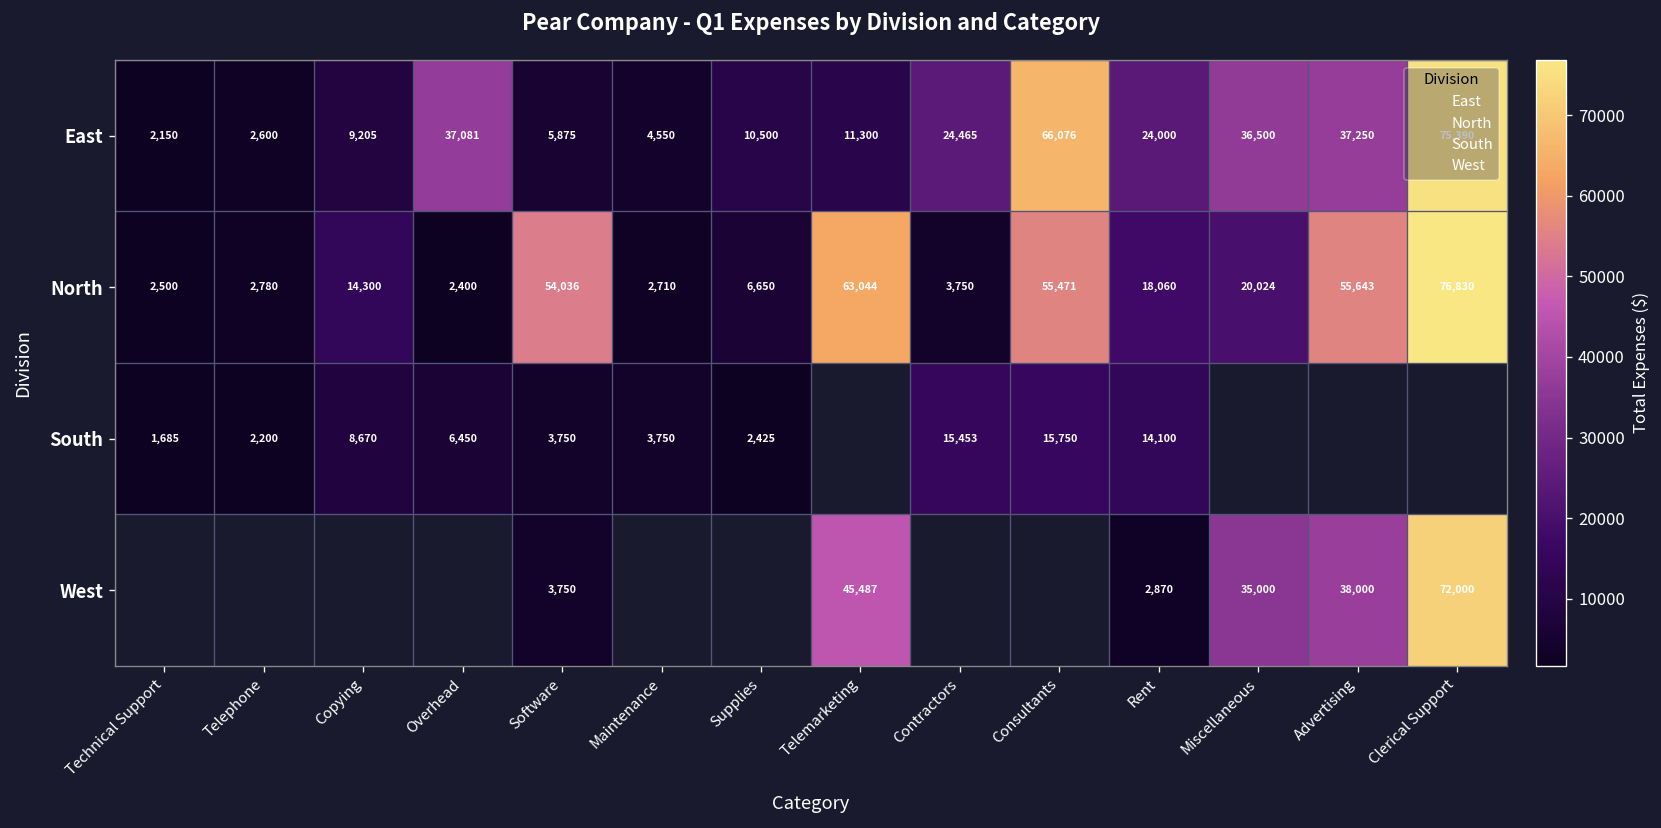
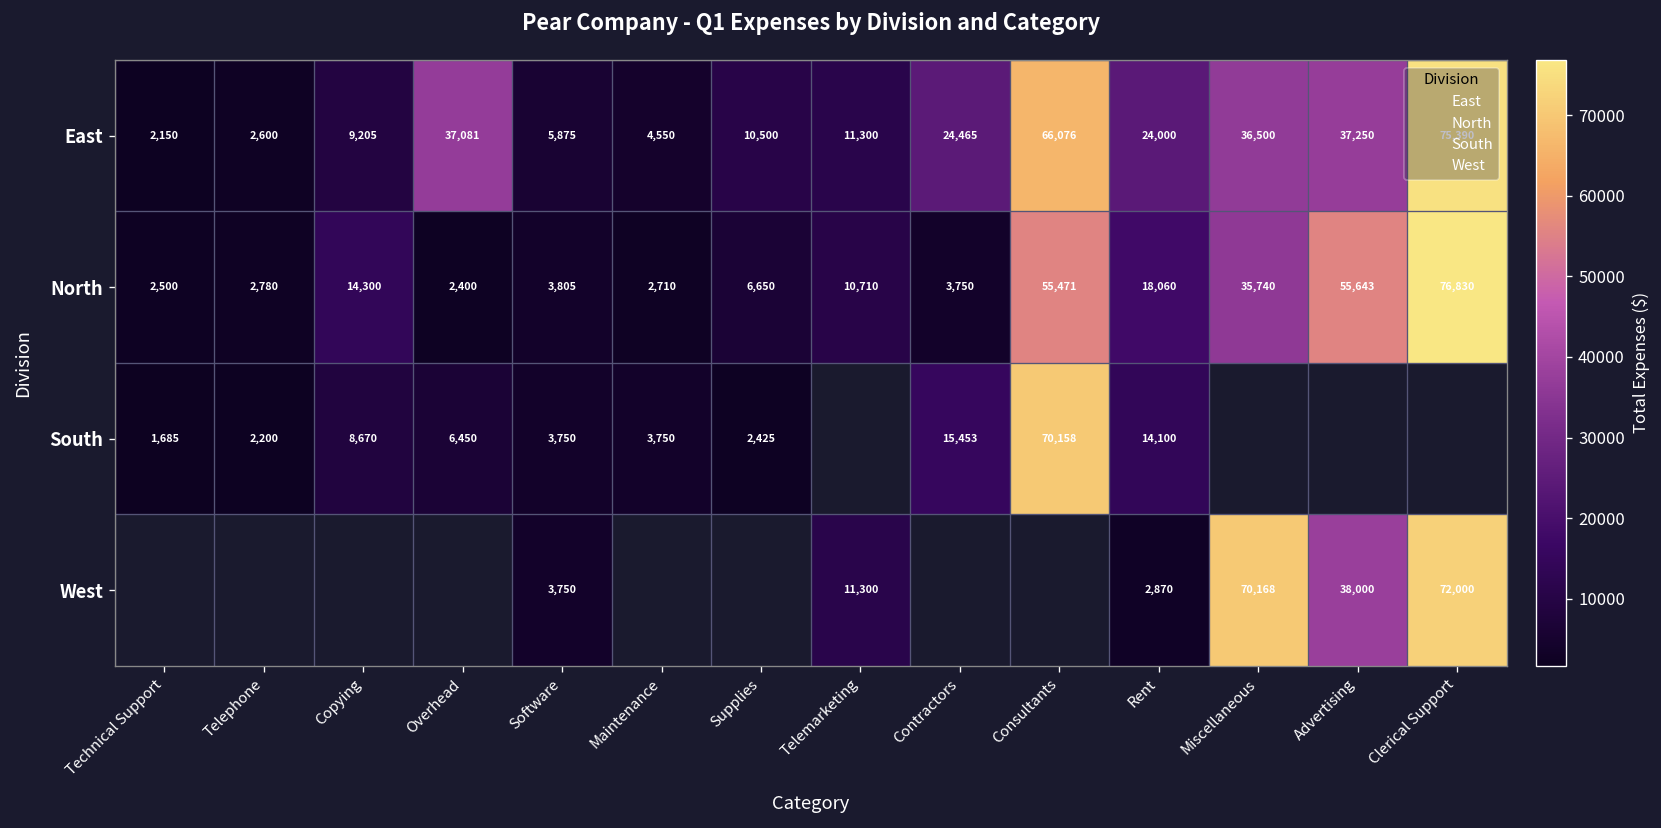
North, Software: 54,036 -> 3,805
North, Telemarketing: 63,044 -> 10,710
North, Miscellaneous: 20,024 -> 35,740
South, Consultants: 15,750 -> 70,158
West, Telemarketing: 45,487 -> 11,300
West, Miscellaneous: 35,000 -> 70,168
